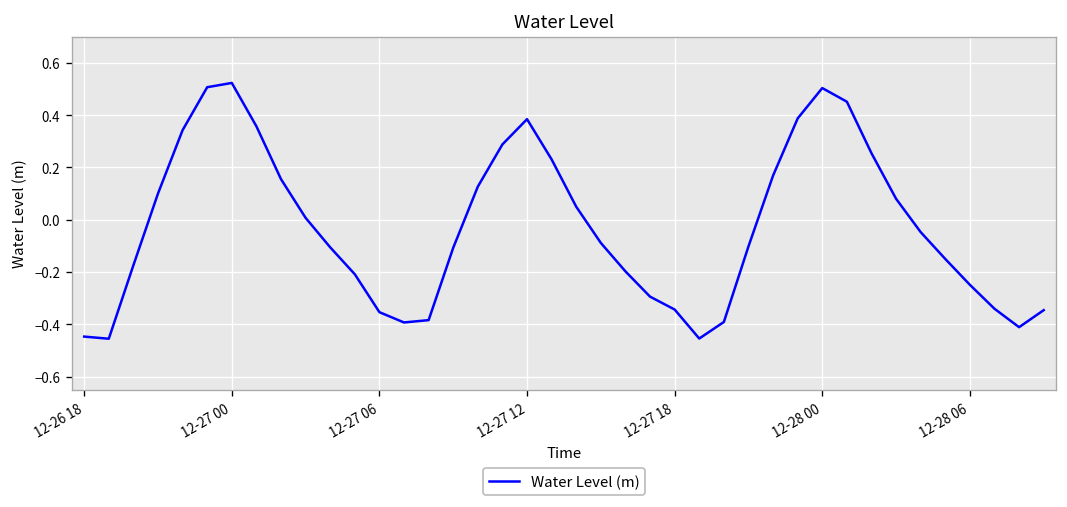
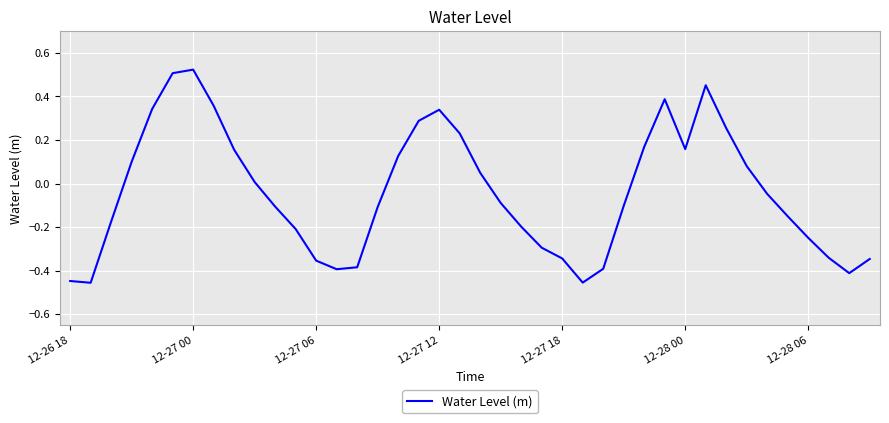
12-27 12: 0.38 -> 0.34
12-28 00: 0.50 -> 0.16
